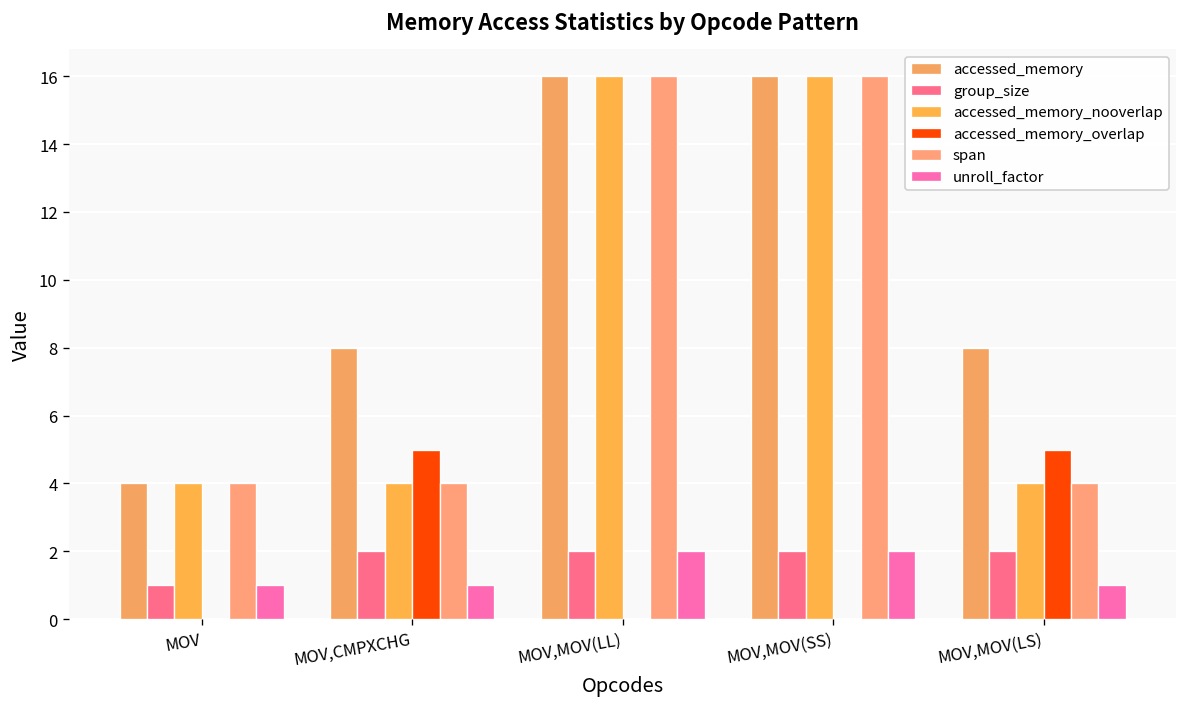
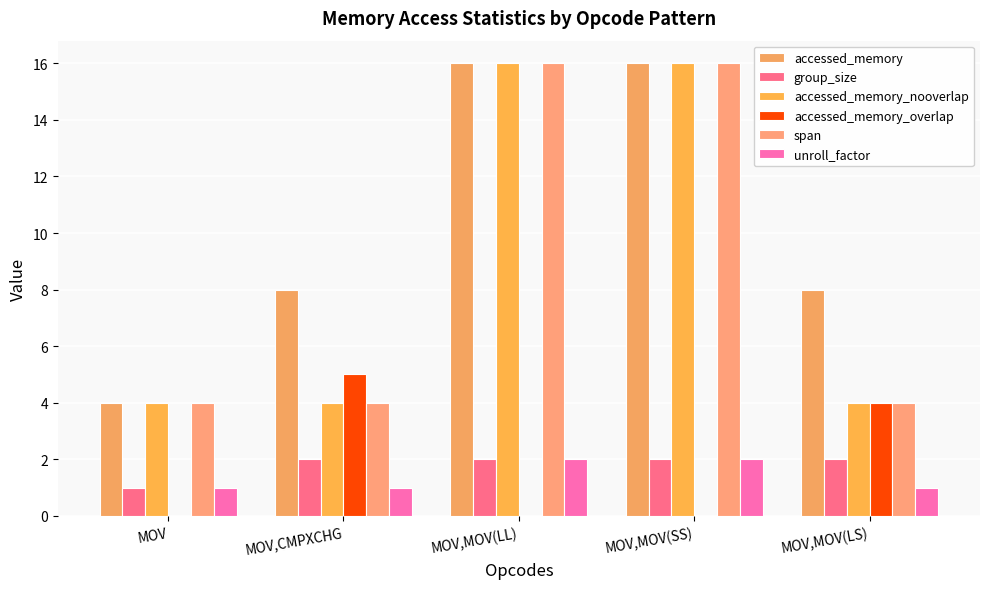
accessed_memory_overlap, MOV,MOV(LS): 5 -> 4
